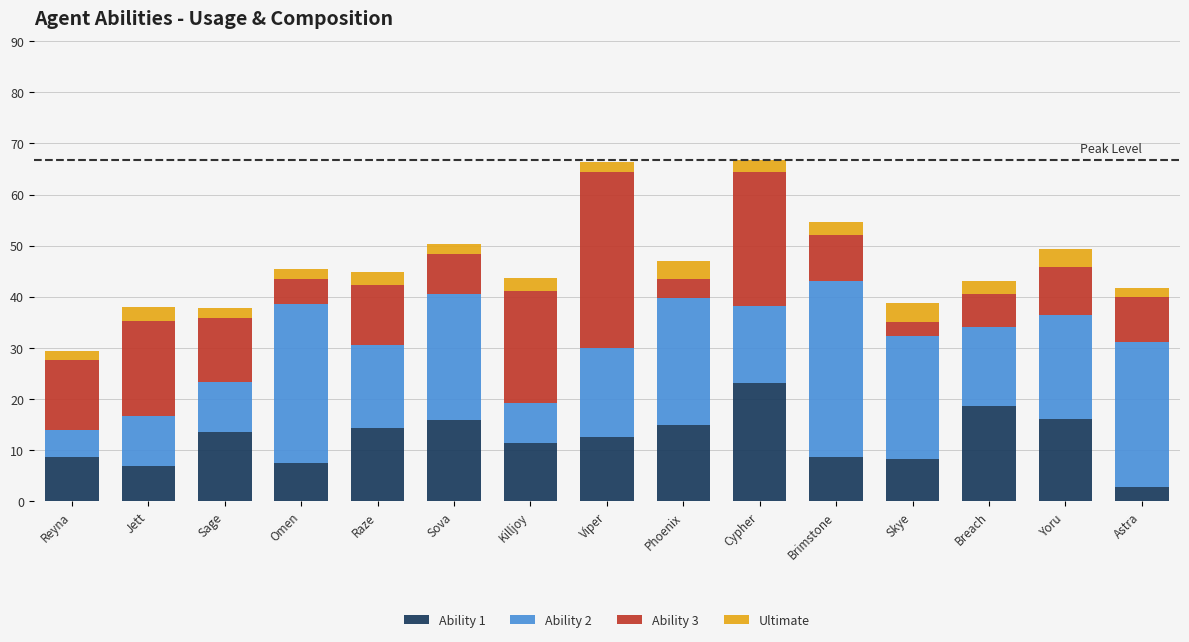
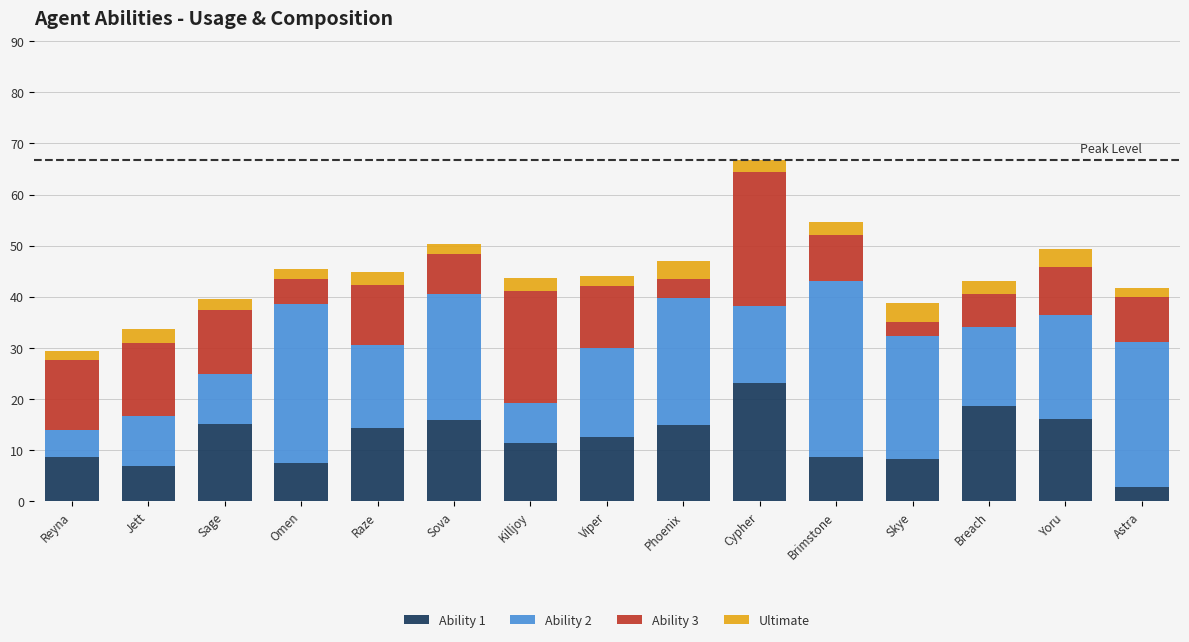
Ability 3, Jett: 19 -> 14
Ability 1, Sage: 14 -> 15
Ability 3, Viper: 34 -> 12
